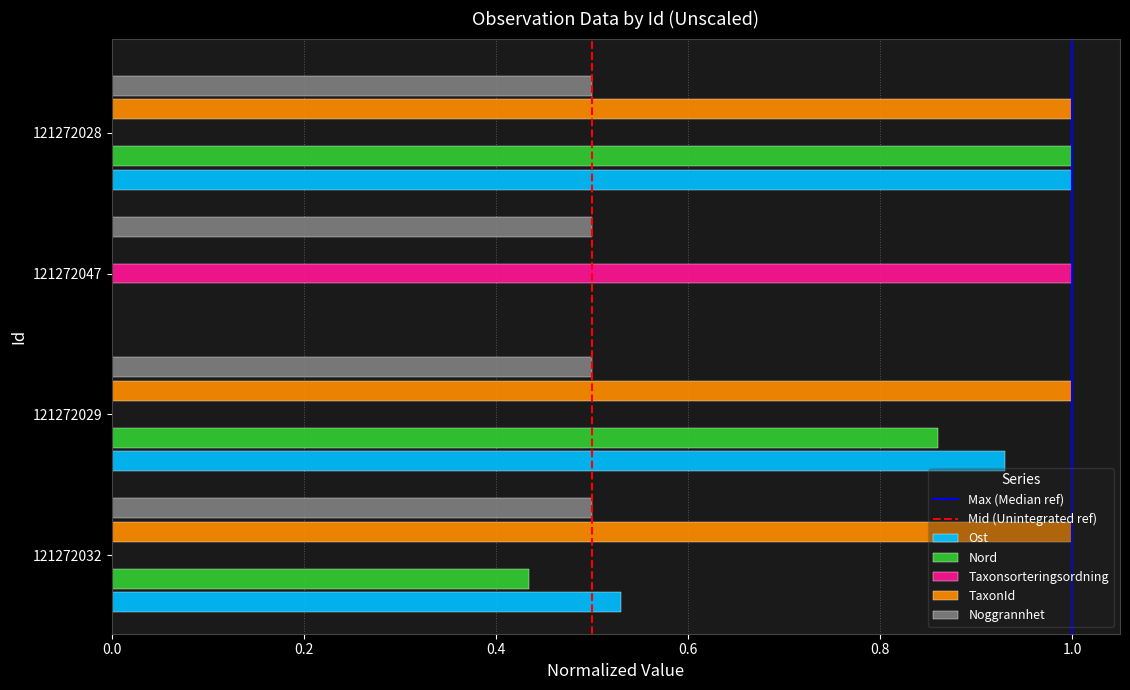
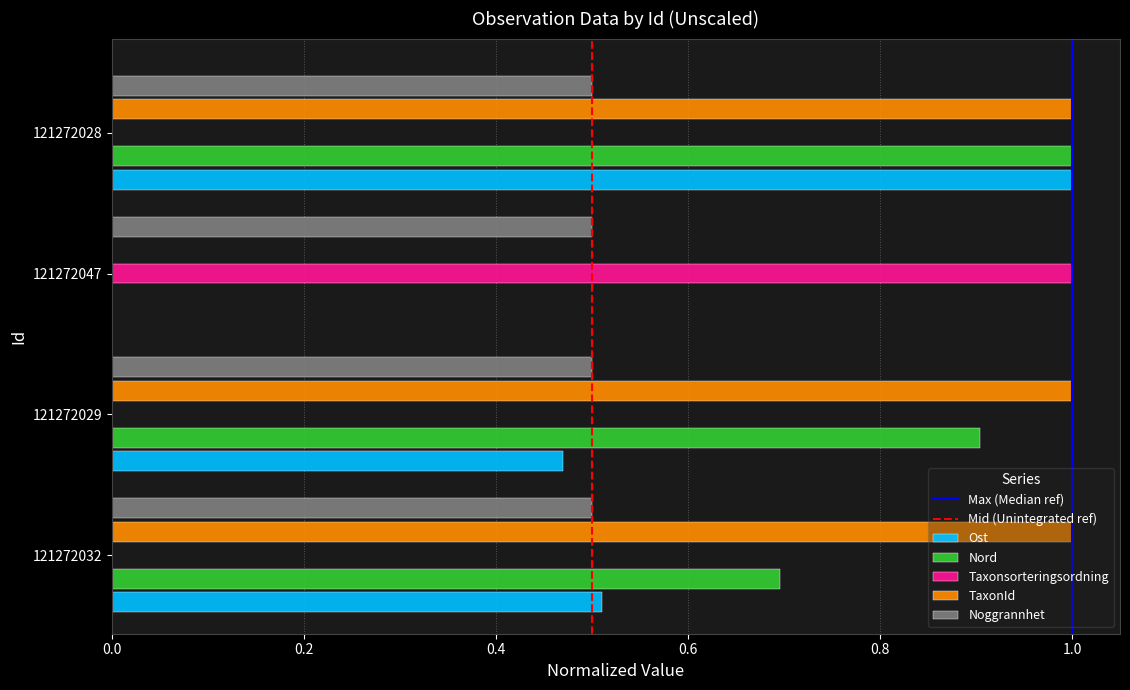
Nord, 121272029: 0.86 -> 0.90
Ost, 121272029: 0.93 -> 0.47
Nord, 121272032: 0.43 -> 0.70
Ost, 121272032: 0.53 -> 0.51
